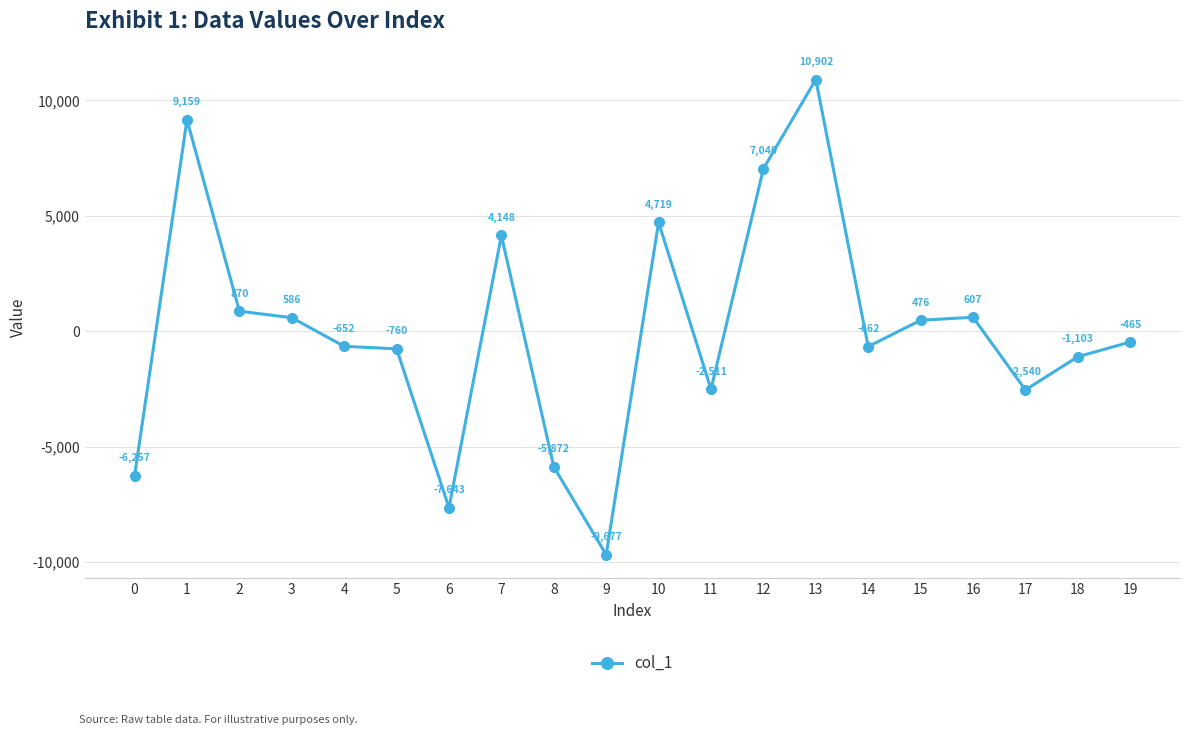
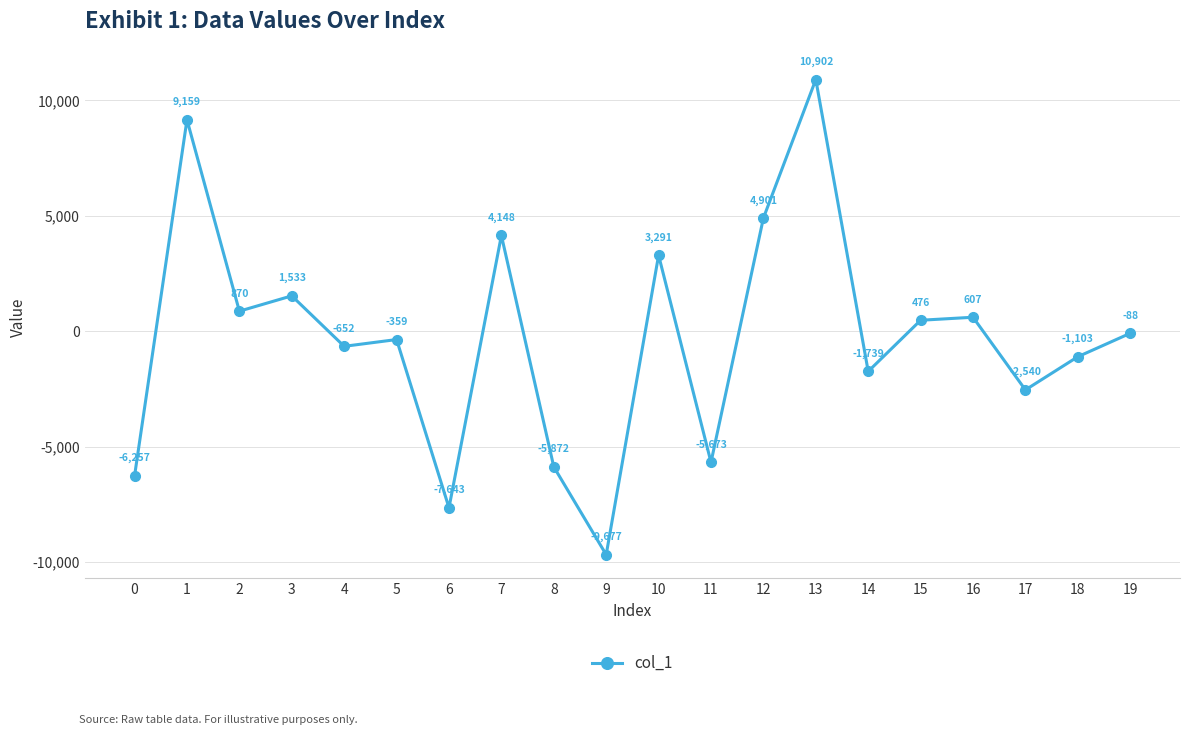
3: 586 -> 1,533
5: -760 -> -359
10: 4,719 -> 3,291
11: -2,511 -> -5,673
12: 7,040 -> 4,901
14: -662 -> -1,739
19: -465 -> -88
